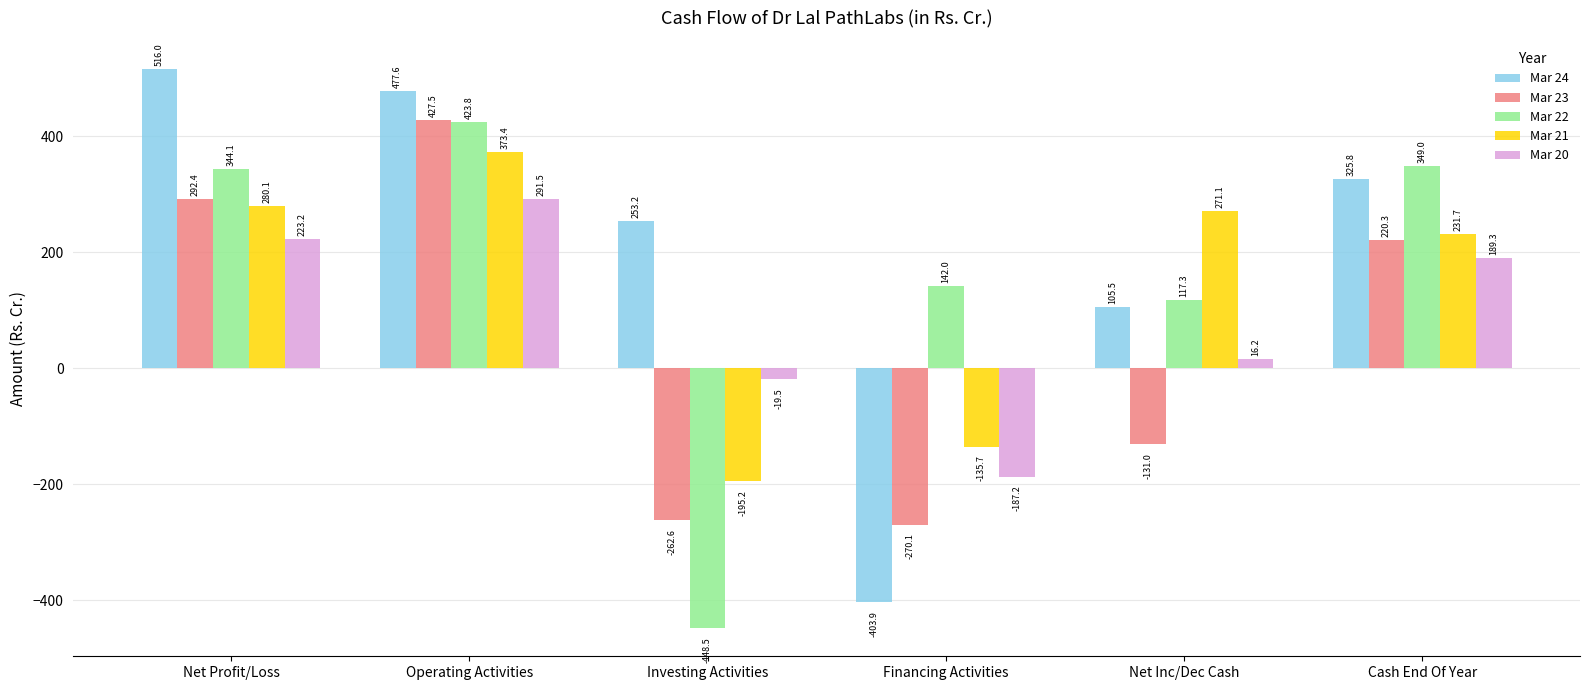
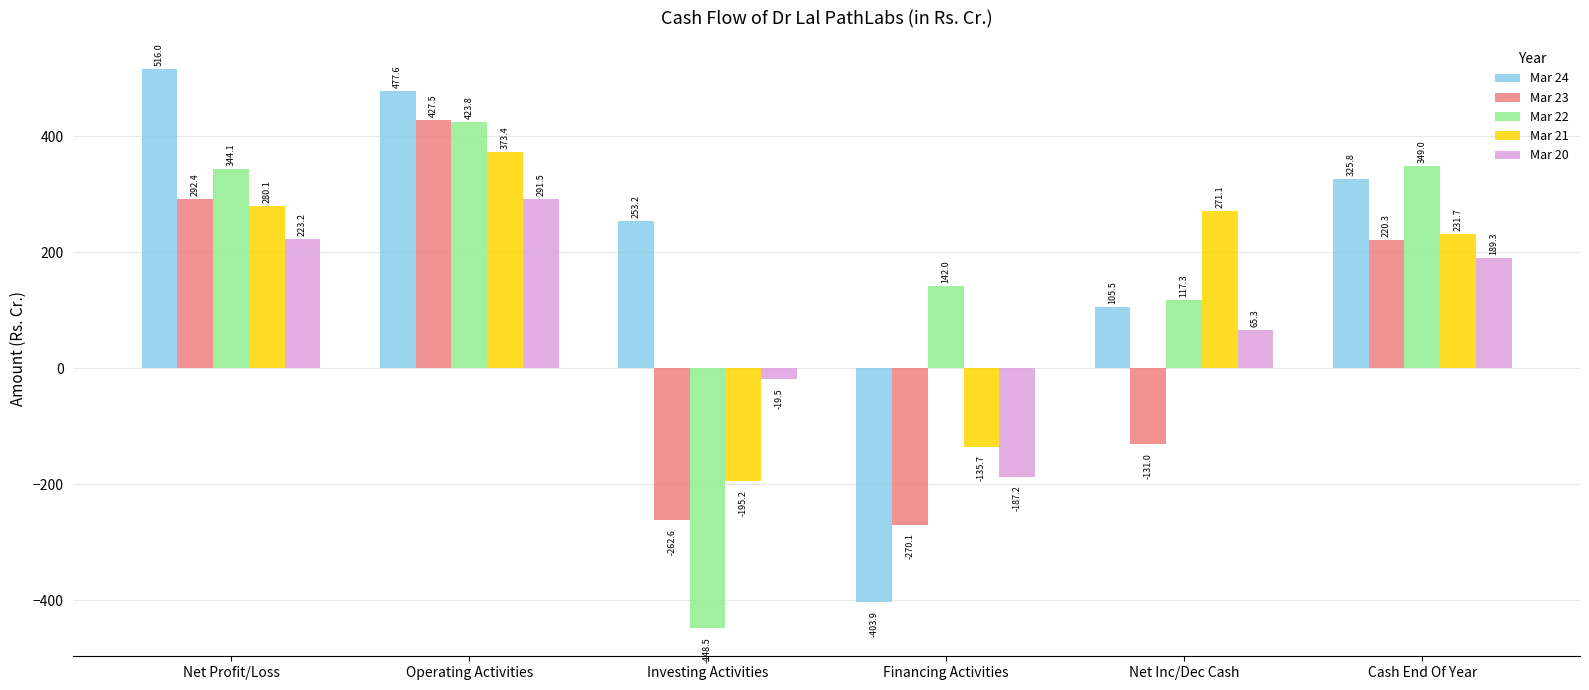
Mar 20, Net Inc/Dec Cash: 16.2 -> 65.3
